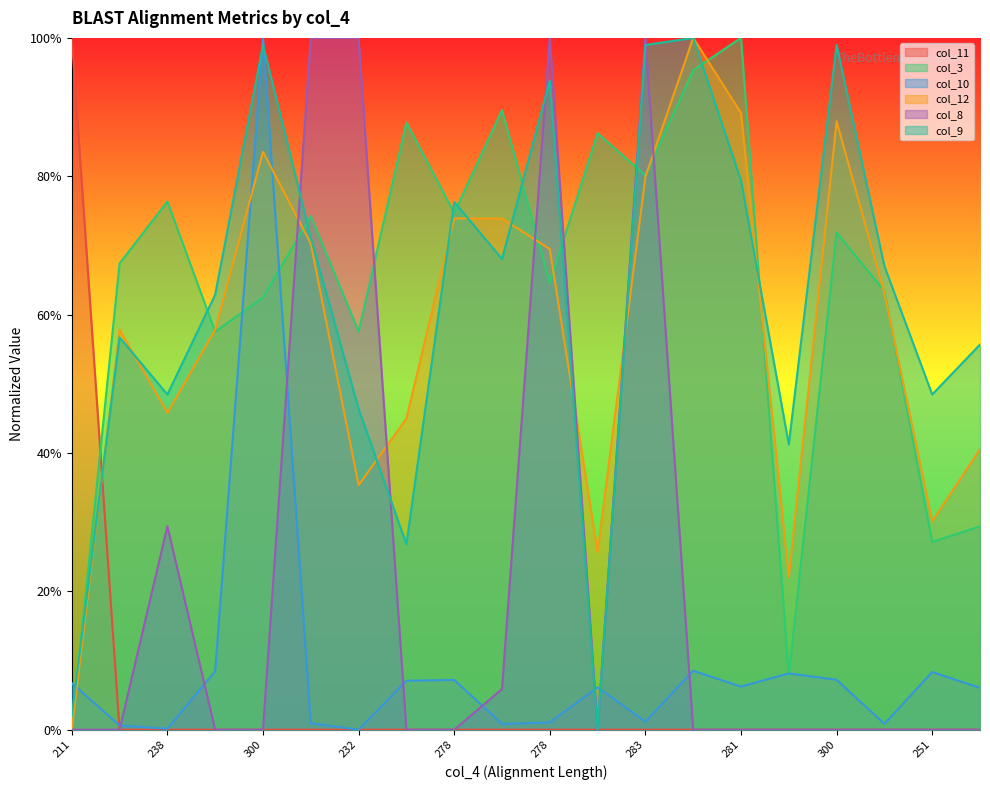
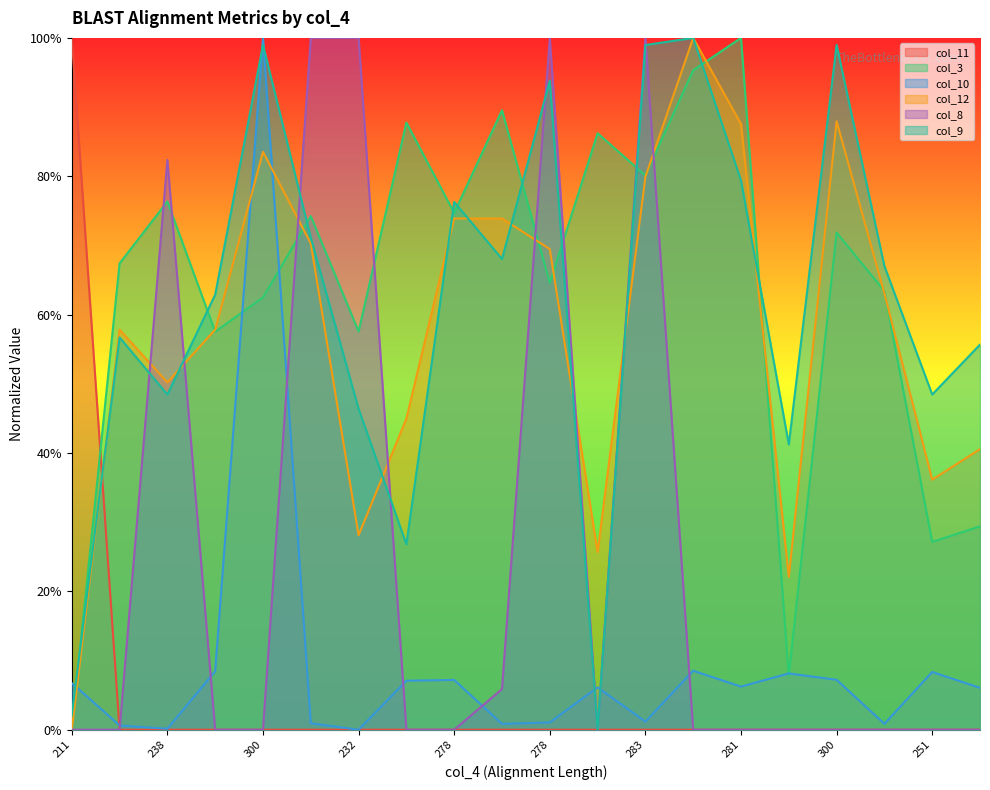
col_12, 238: 46% -> 50%
col_8, 238: 29% -> 82%
col_12, 232: 35% -> 28%
col_12, 281: 89% -> 88%
col_12, 251: 30% -> 36%
